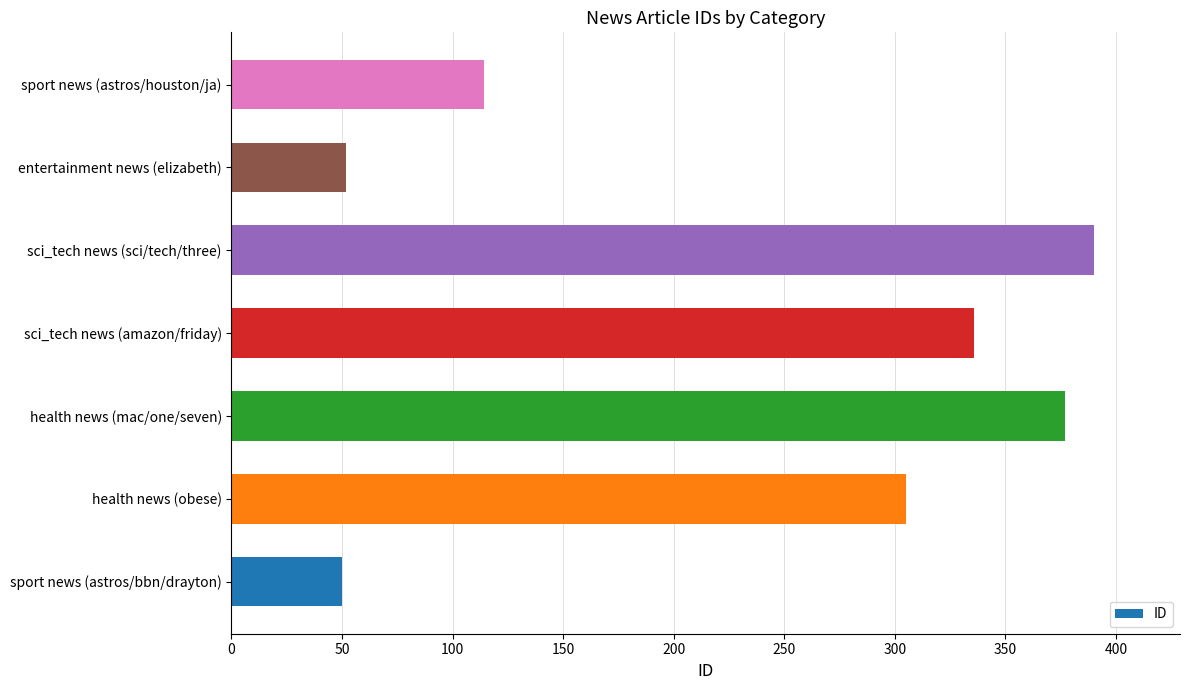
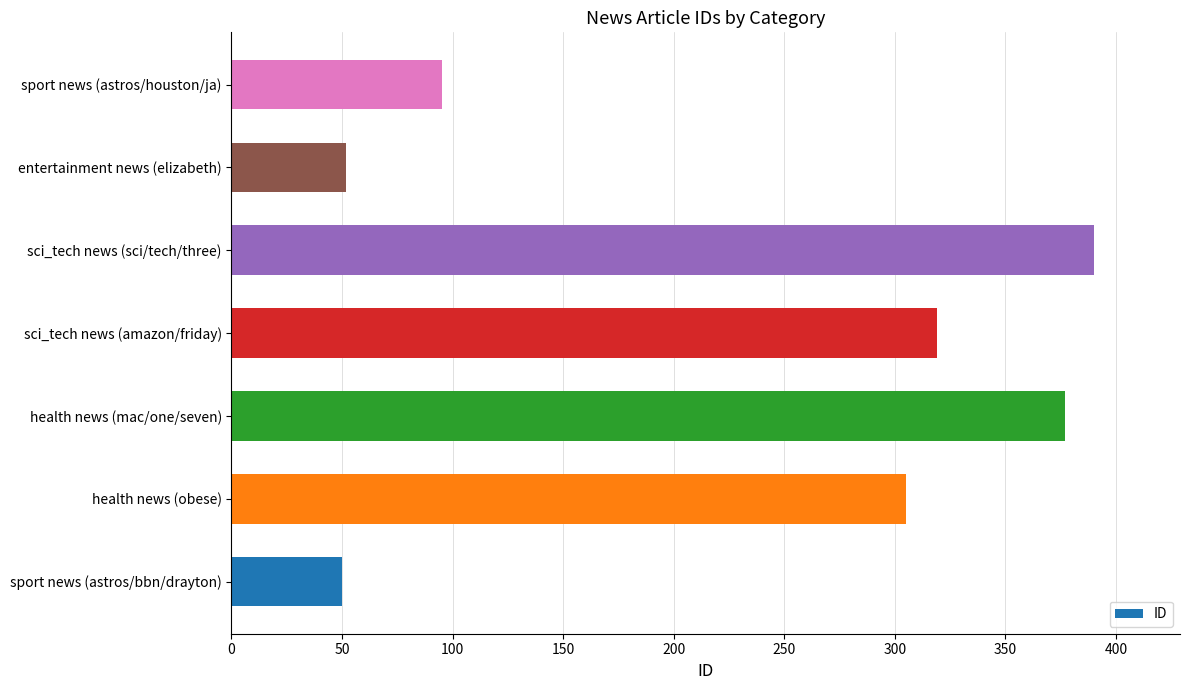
sport news (astros/houston/ja): 114 -> 95
sci_tech news (amazon/friday): 336 -> 319
